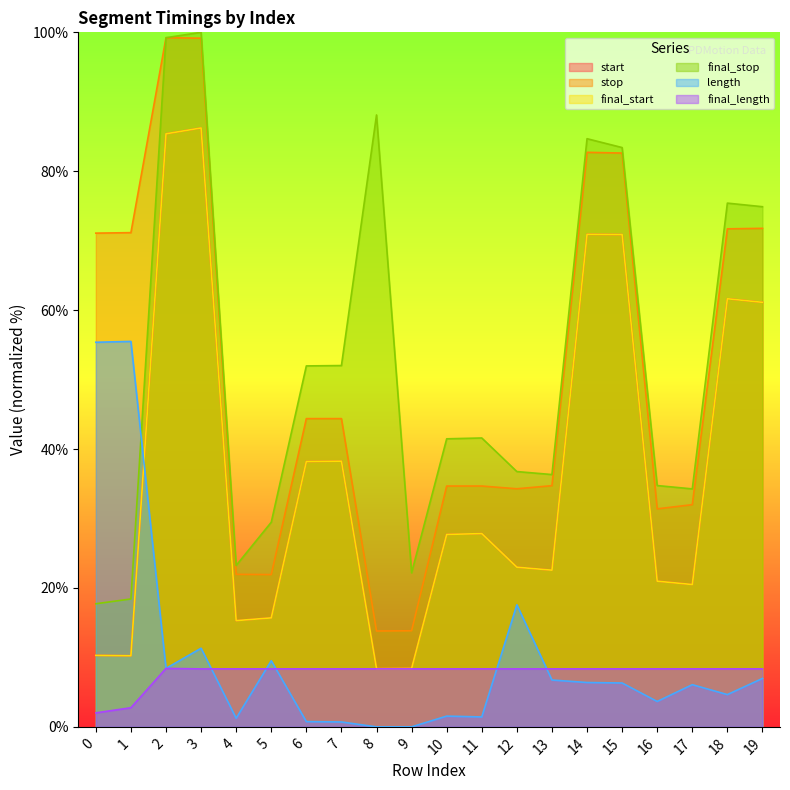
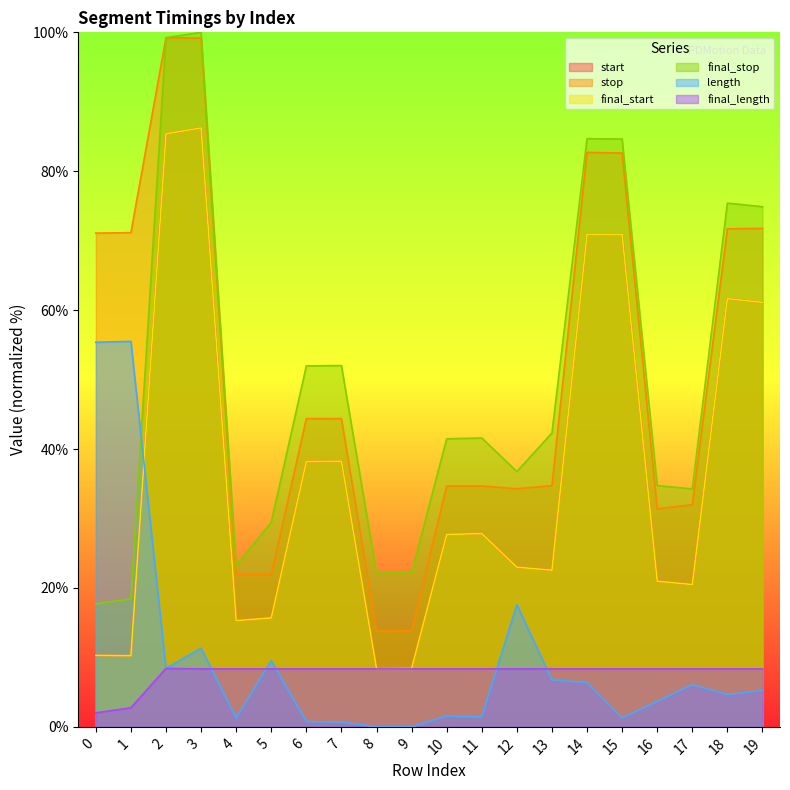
final_stop, 8: 88% -> 22%
final_stop, 13: 36% -> 42%
final_stop, 15: 83% -> 85%
length, 15: 6% -> 1%
length, 19: 7% -> 5%
